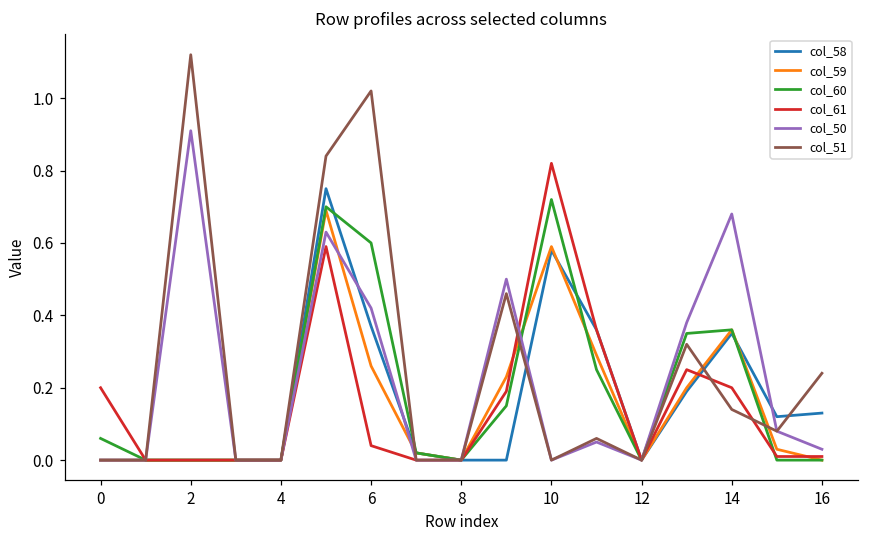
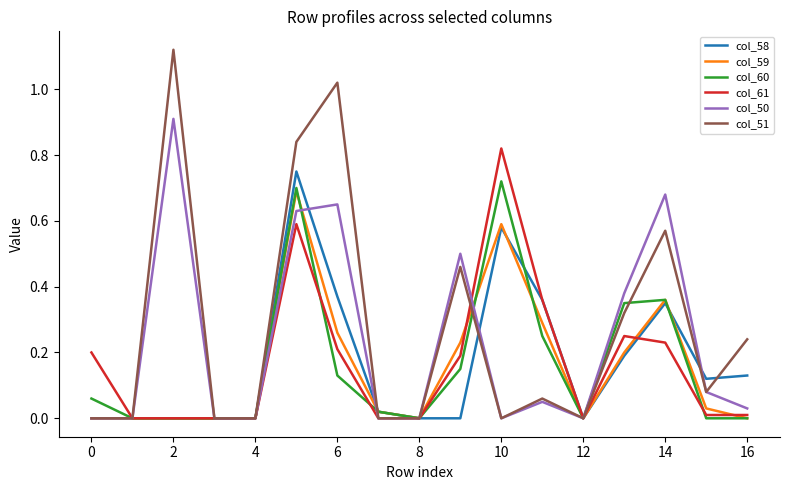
col_60, 6: 0.60 -> 0.13
col_61, 6: 0.04 -> 0.21
col_50, 6: 0.42 -> 0.65
col_61, 14: 0.20 -> 0.23
col_51, 14: 0.14 -> 0.57
